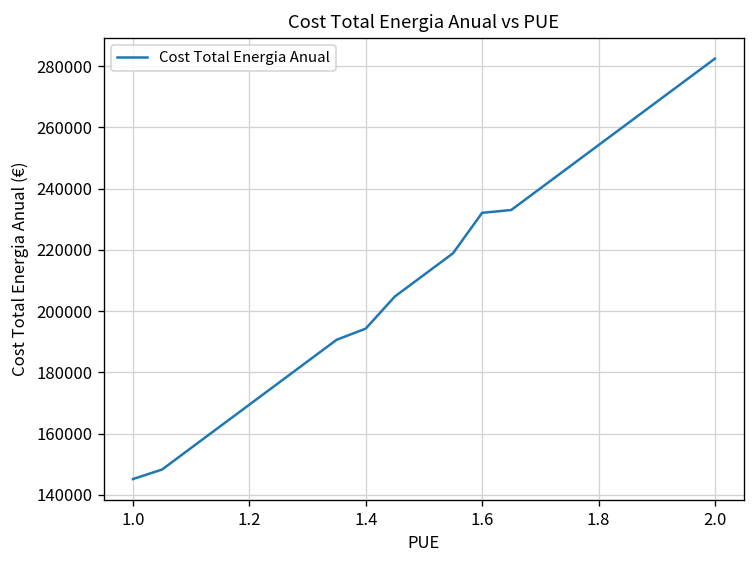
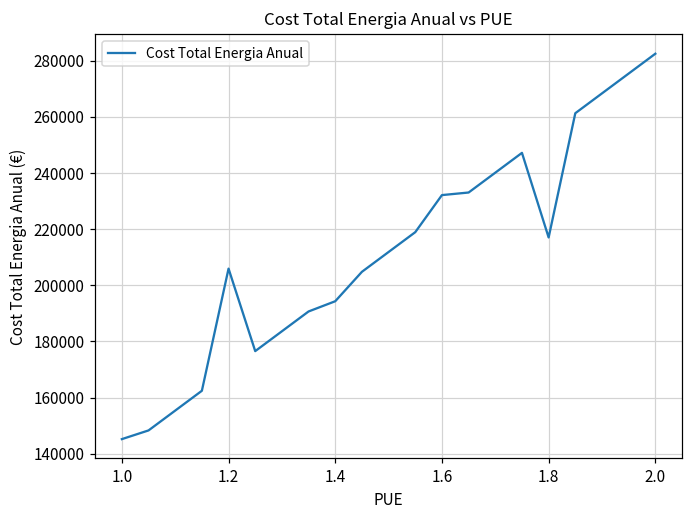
1.2: 169000 -> 206000
1.8: 254000 -> 217000
